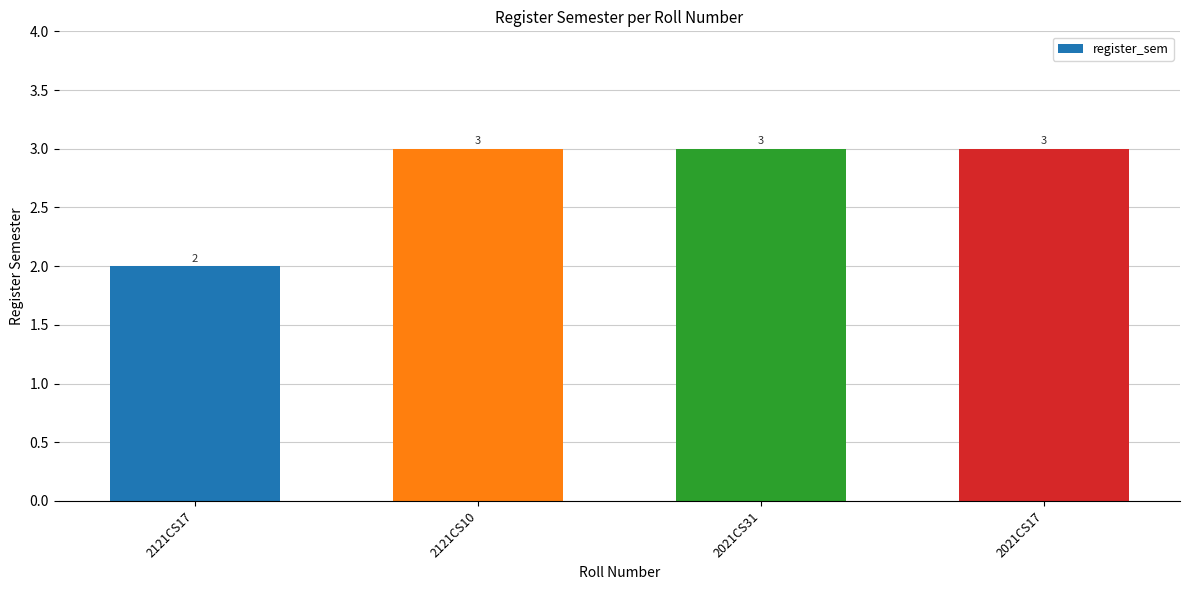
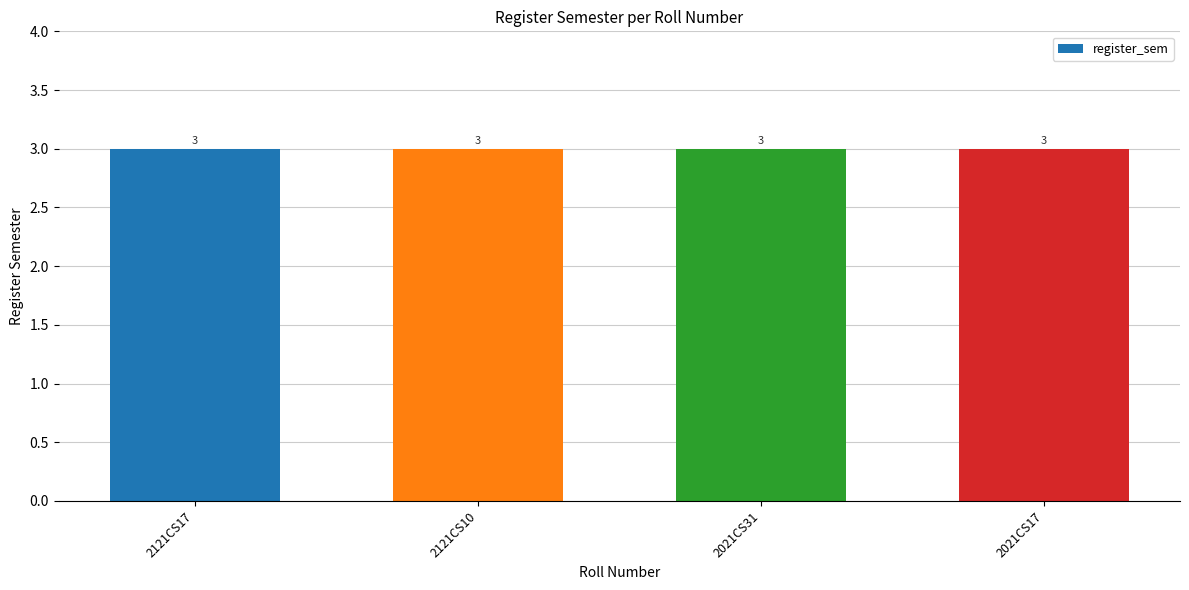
2121CS17: 2 -> 3
